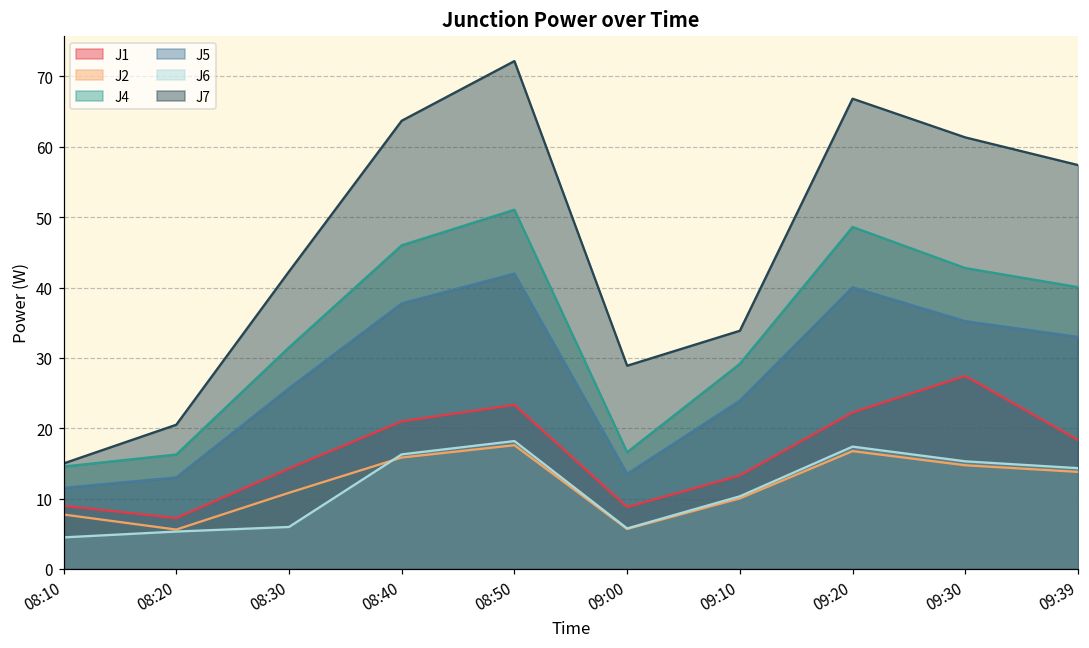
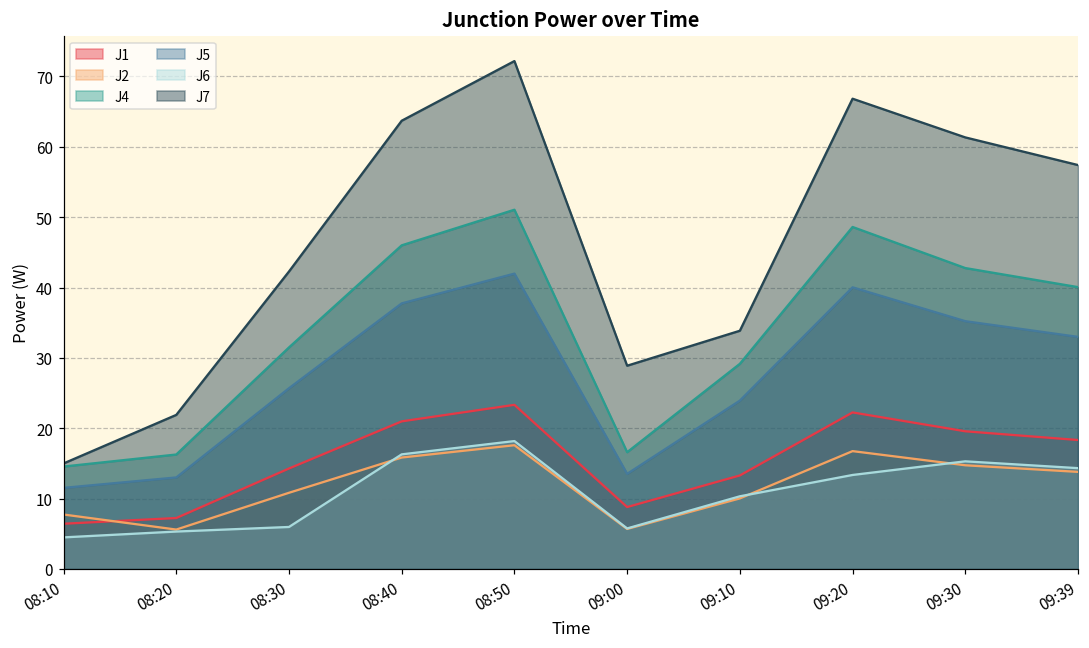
J1, 08:10: 9 -> 6
J7, 08:20: 21 -> 22
J6, 09:20: 17 -> 13
J1, 09:30: 27 -> 20
